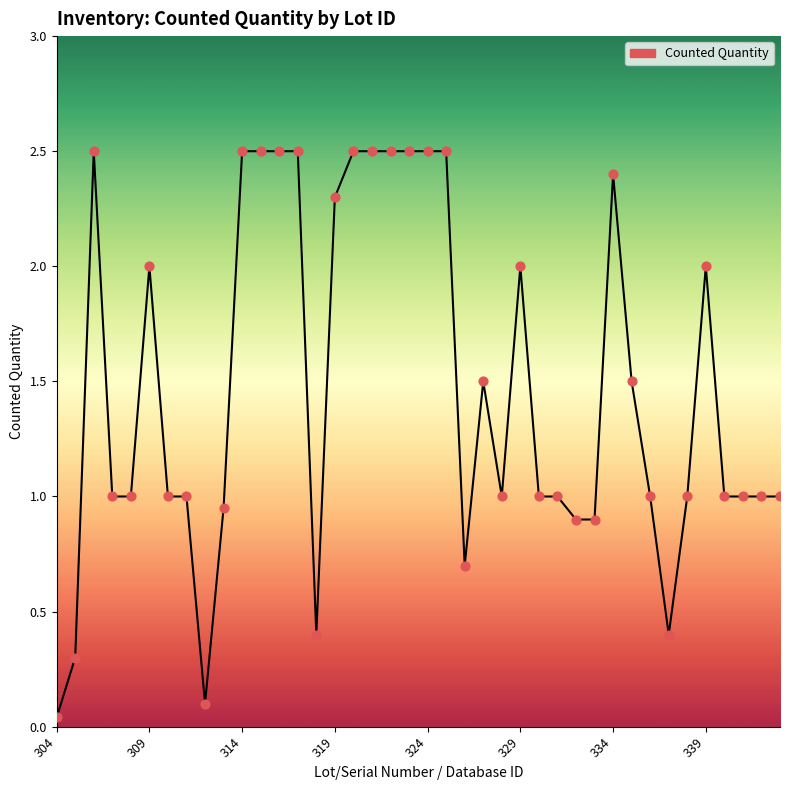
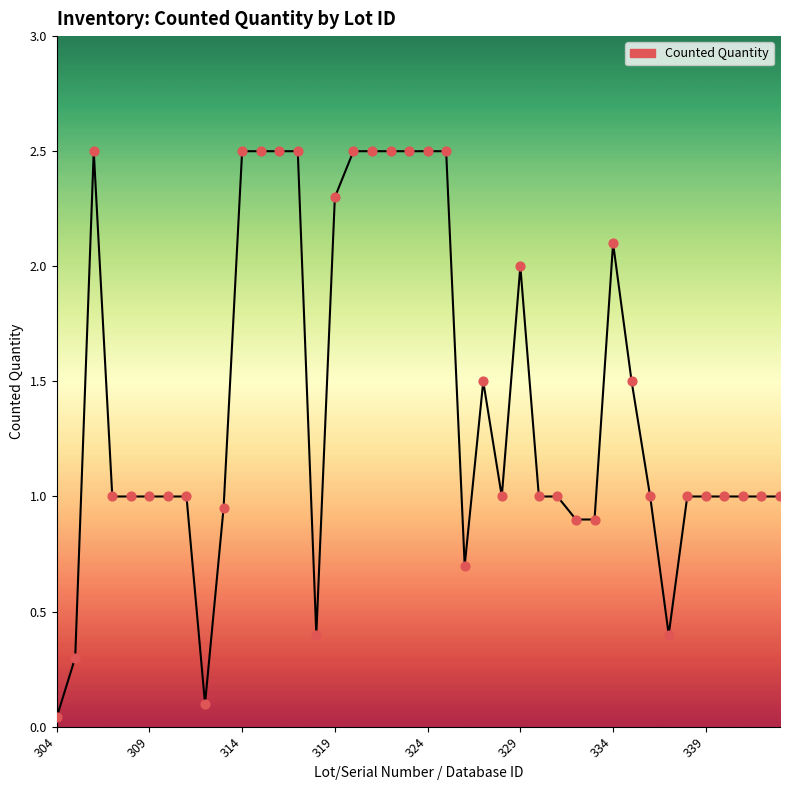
309: 2 -> 1
334: 2.4 -> 2.1
339: 2 -> 1
